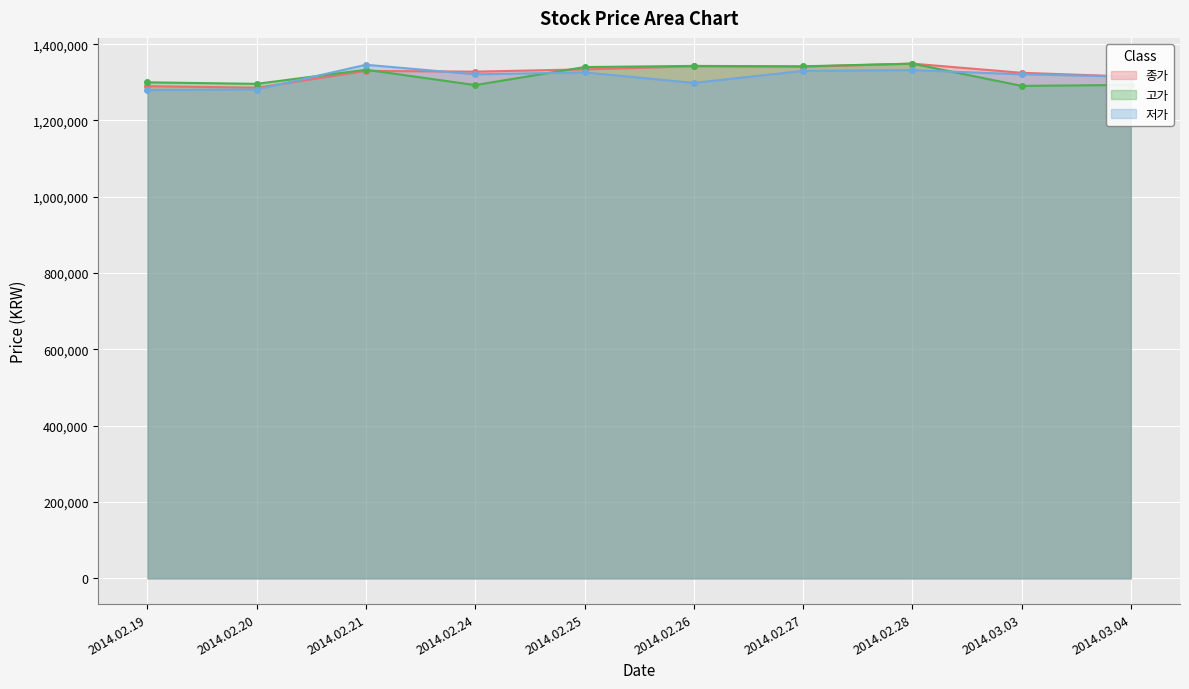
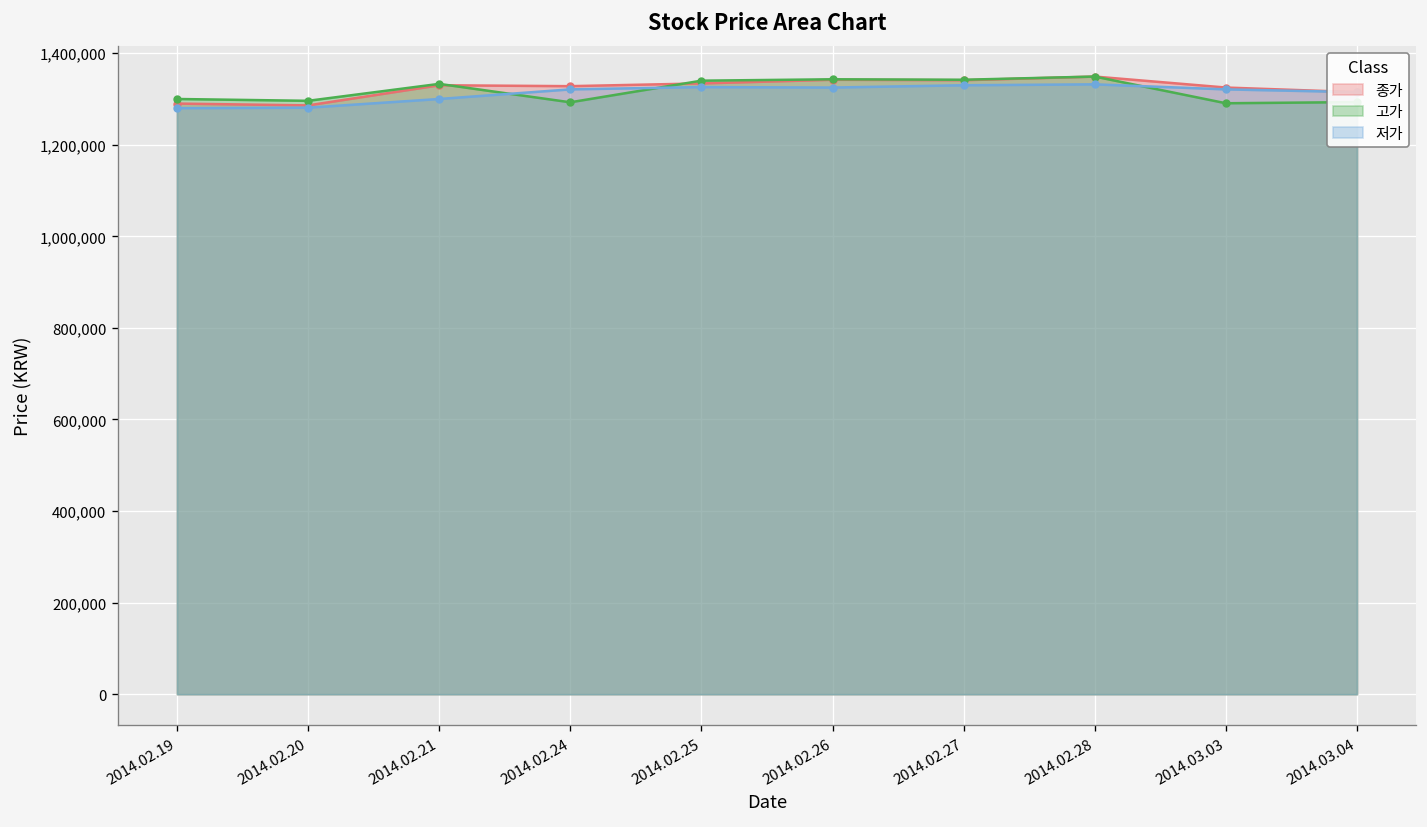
저가, 2014.02.21: 1,350,000 -> 1,300,000
저가, 2014.02.26: 1,300,000 -> 1,330,000
